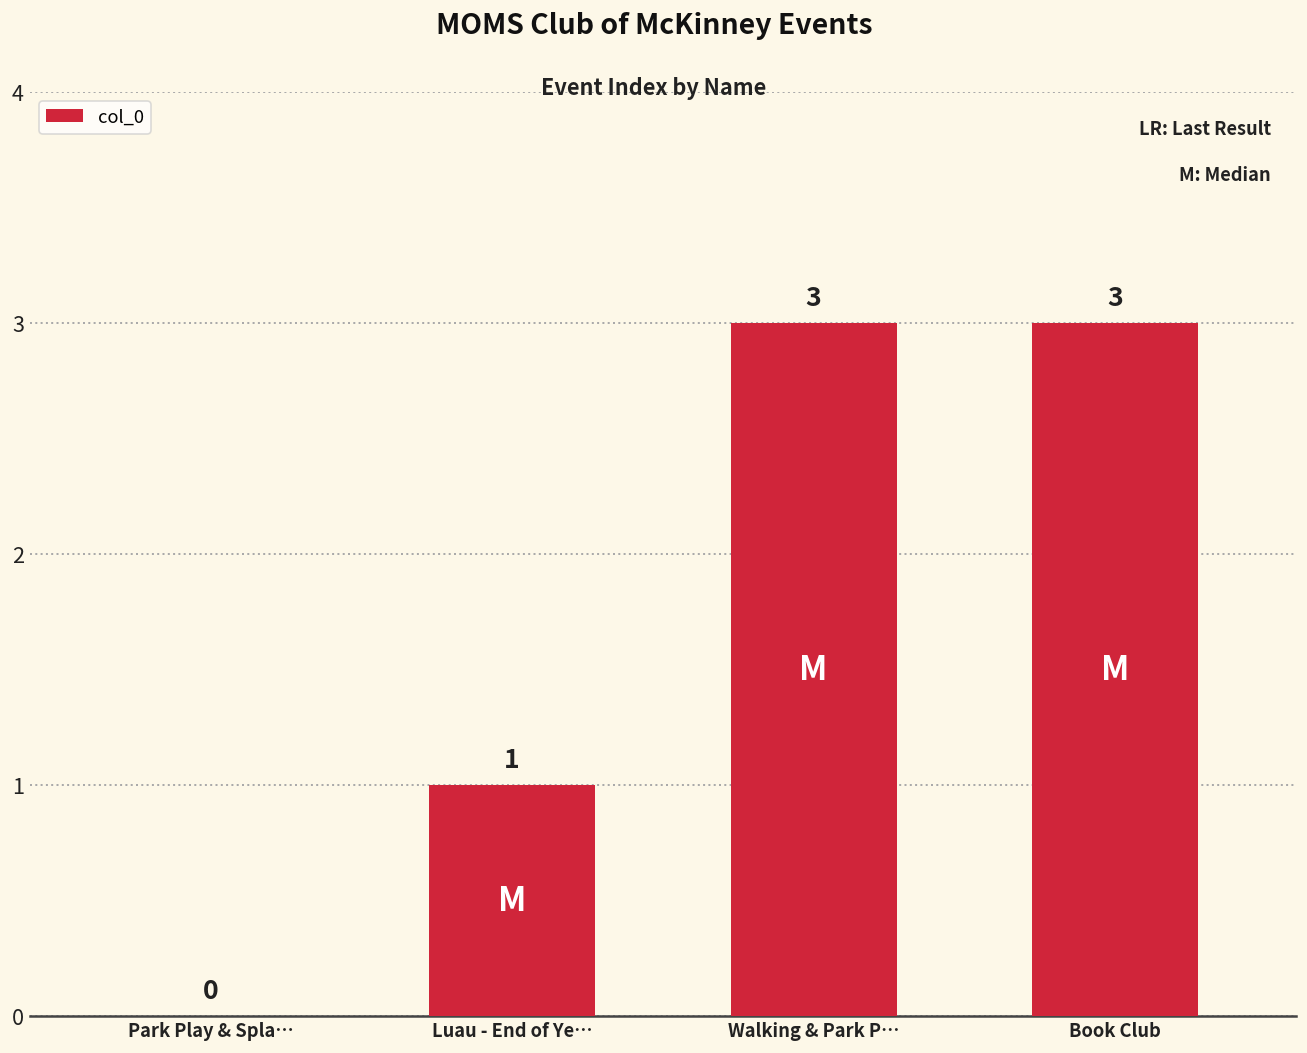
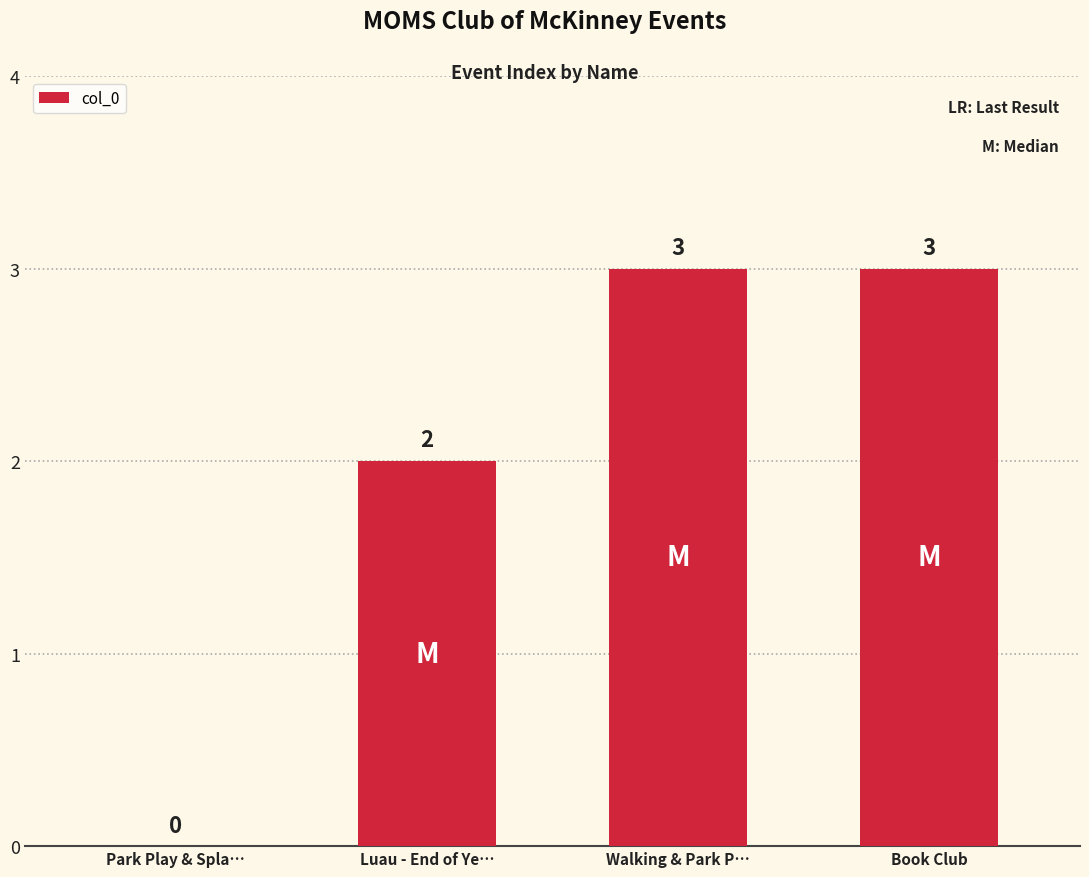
Luau - End of Ye…: 1 -> 2
